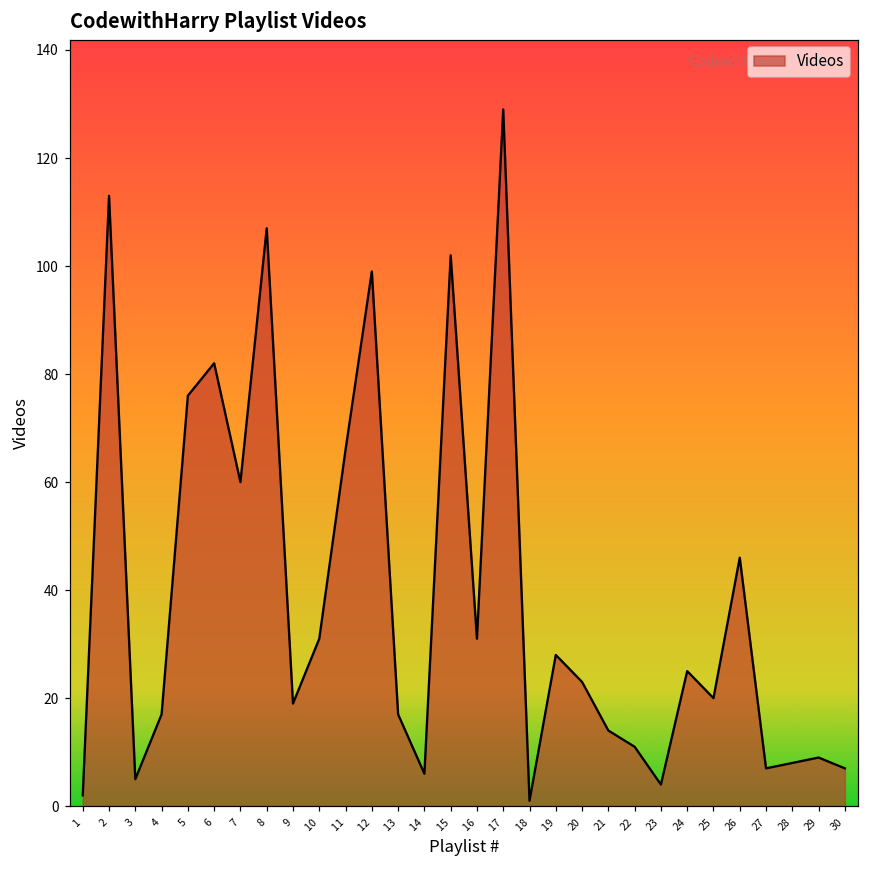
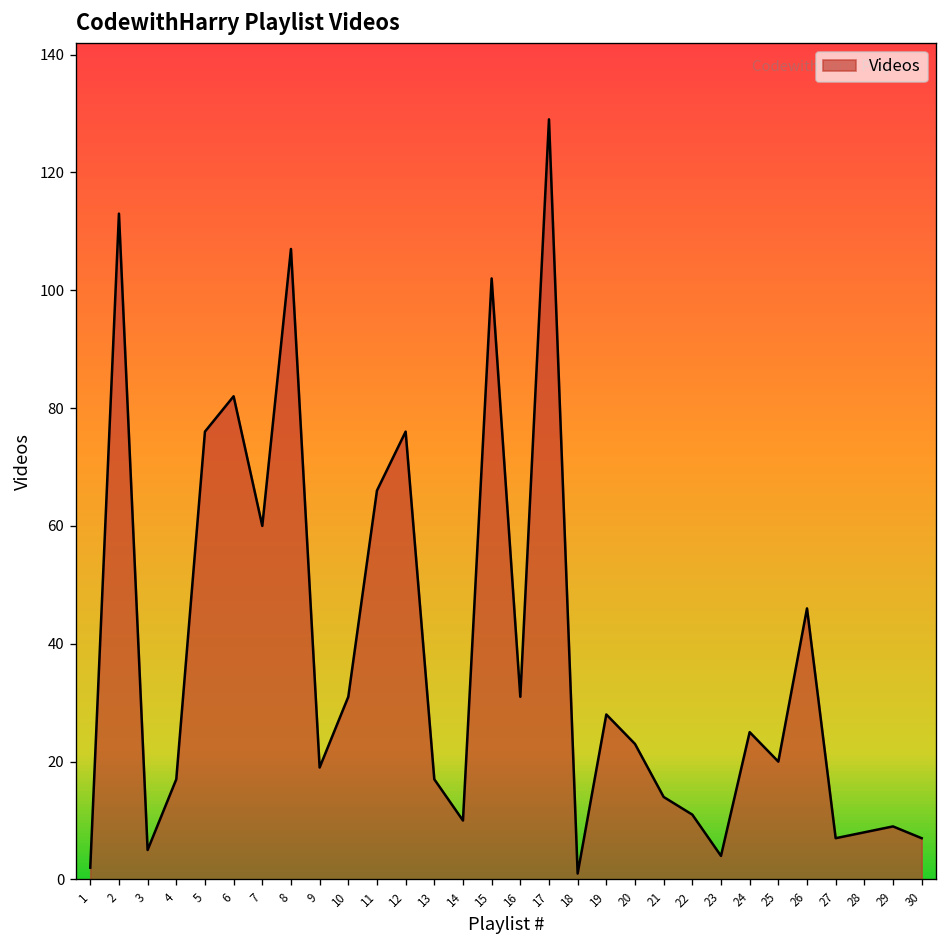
12: 99 -> 76
14: 6 -> 10
